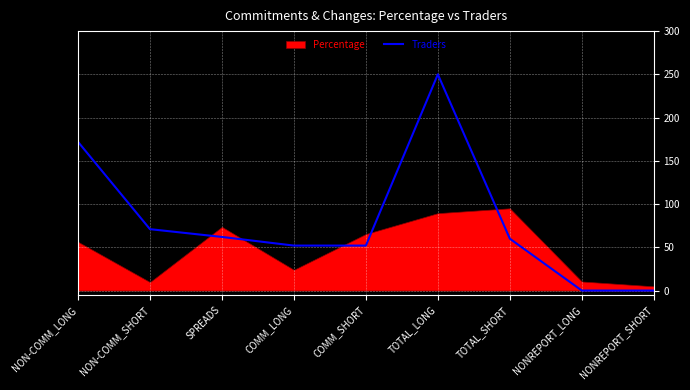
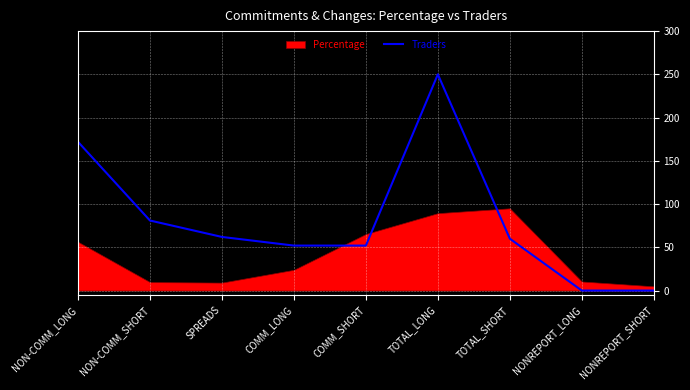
Traders, NON-COMM_SHORT: 70 -> 80
Percentage, SPREADS: 70 -> 10
